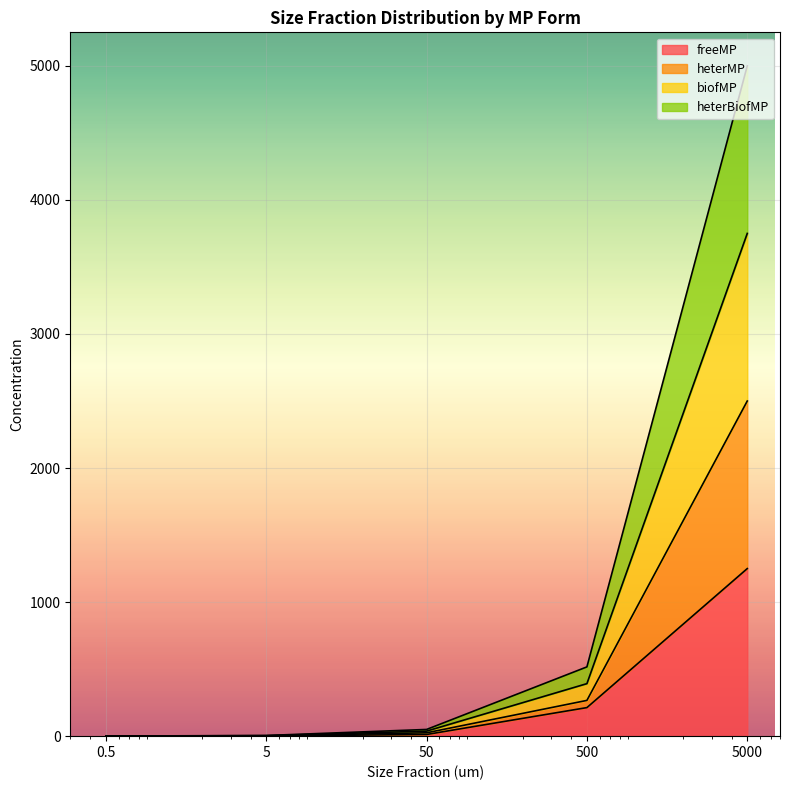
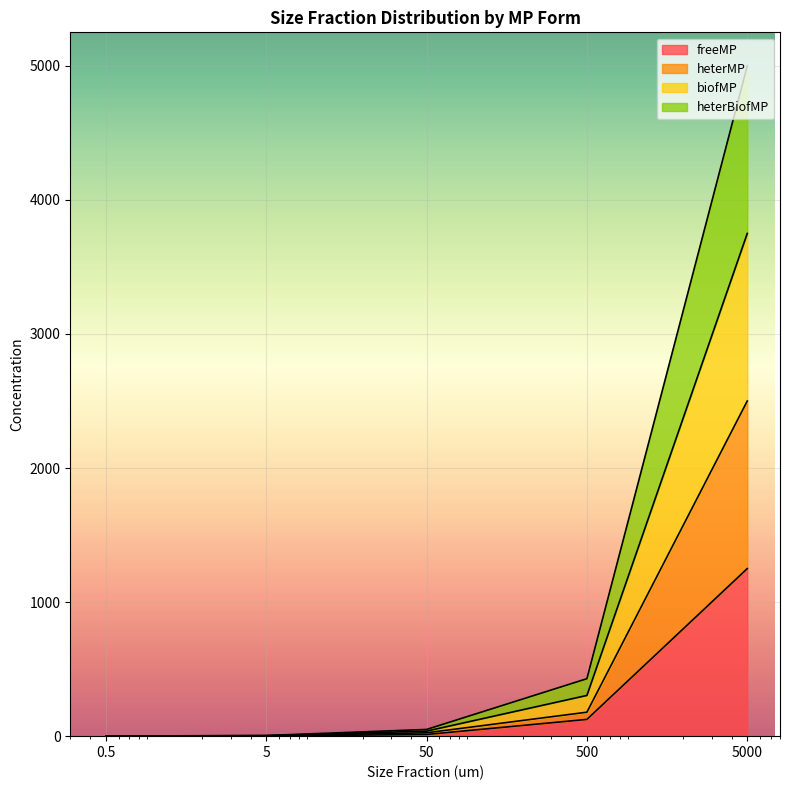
freeMP, 500: 210 -> 130
